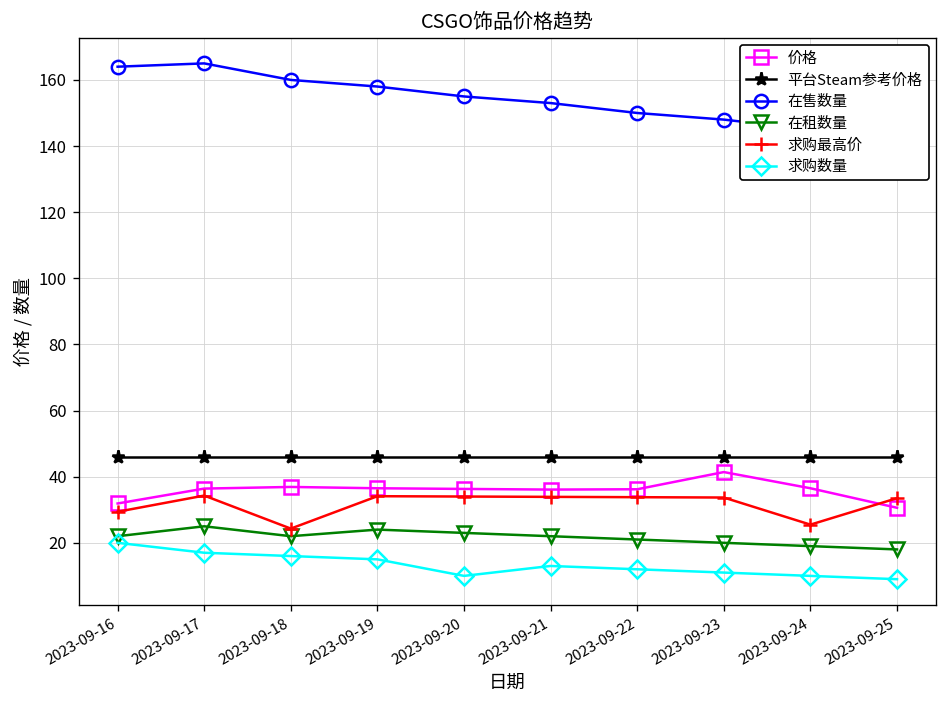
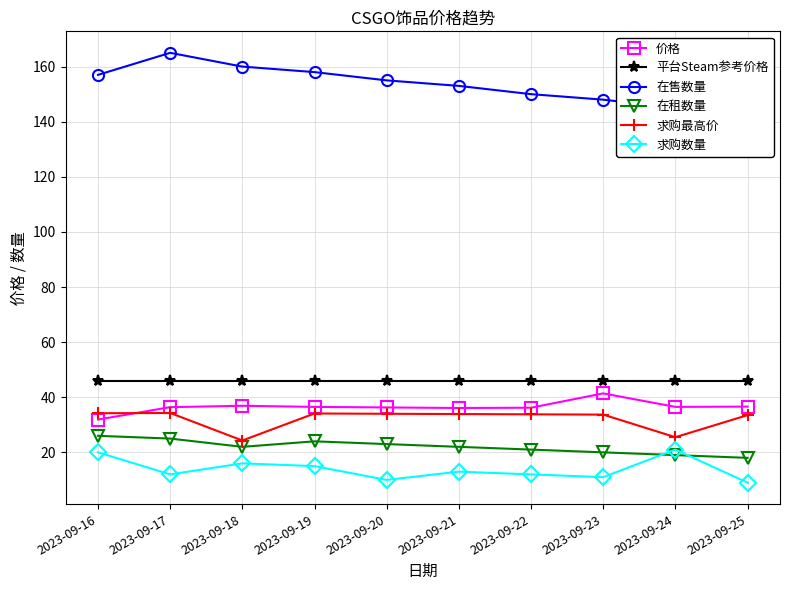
在售数量, 2023-09-16: 164 -> 157
在租数量, 2023-09-16: 22 -> 26
求购最高价, 2023-09-16: 29 -> 34
求购数量, 2023-09-17: 17 -> 12
求购数量, 2023-09-24: 10 -> 21
价格, 2023-09-25: 31 -> 37
